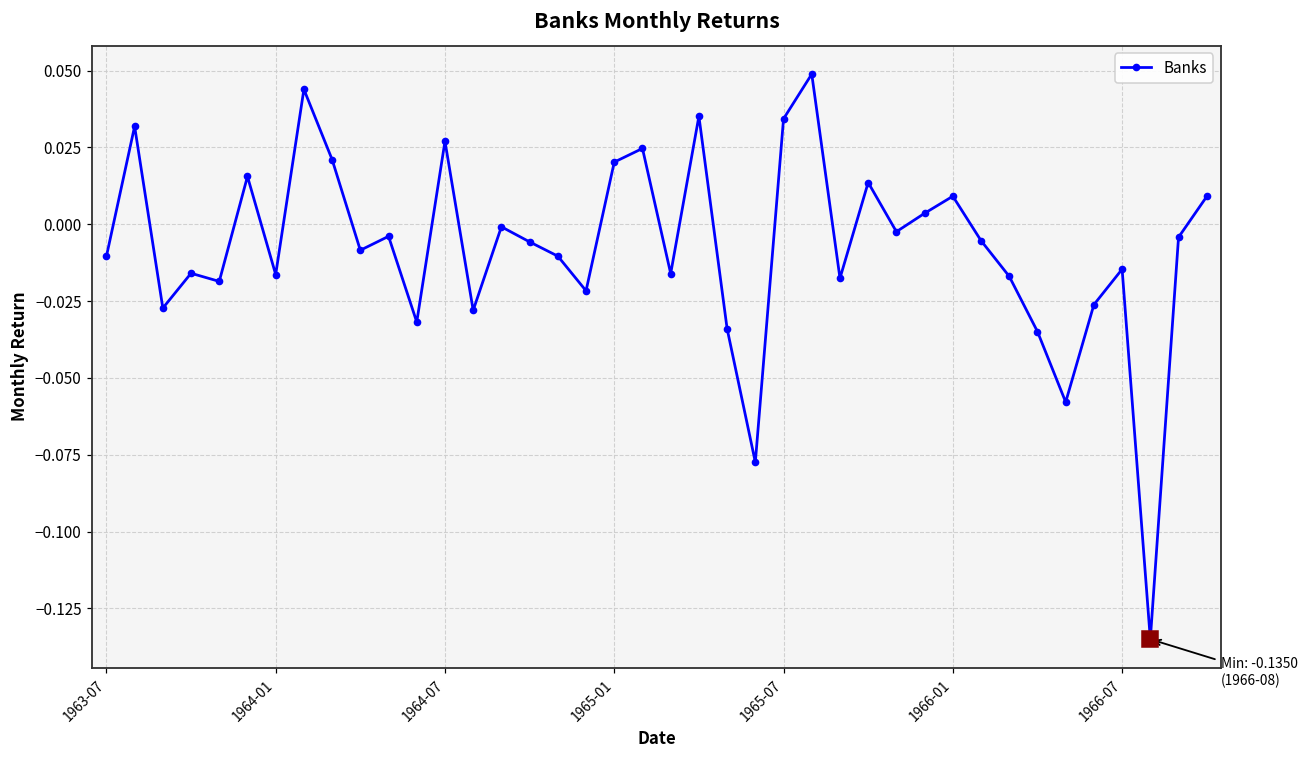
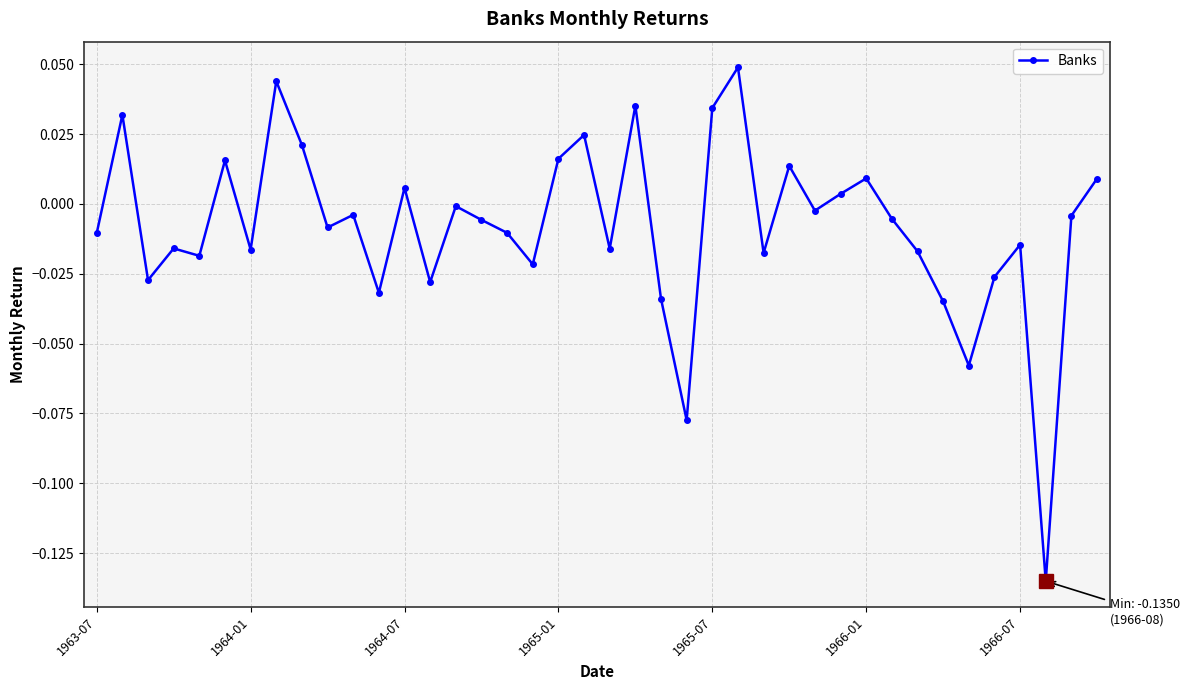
Banks, 1964-07: 0.027 -> 0.006
Banks, 1965-01: 0.020 -> 0.016
